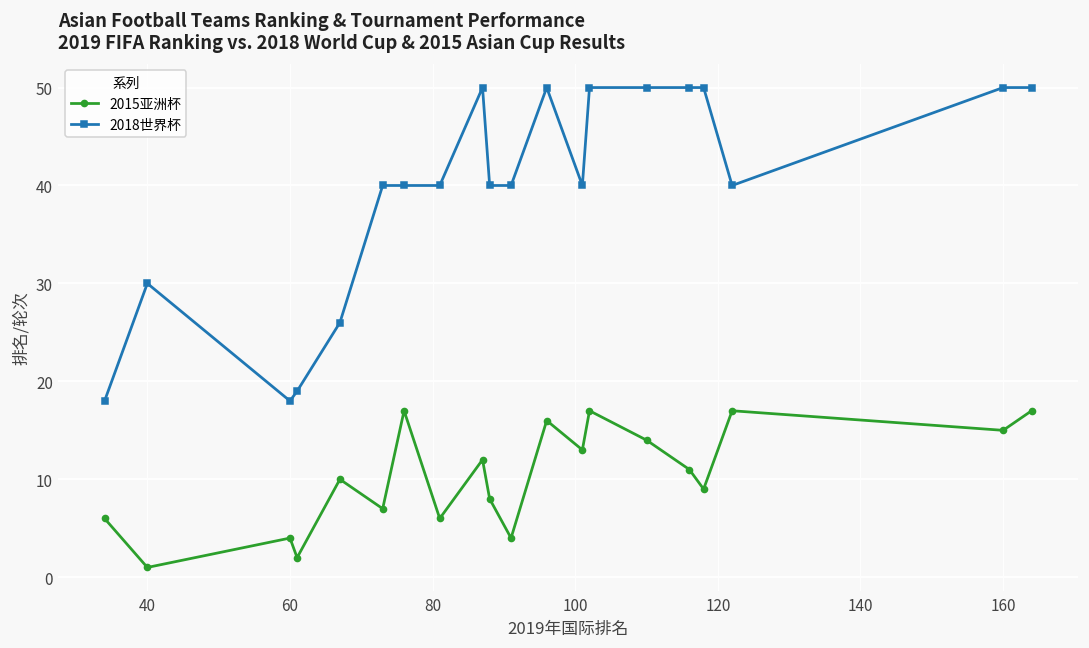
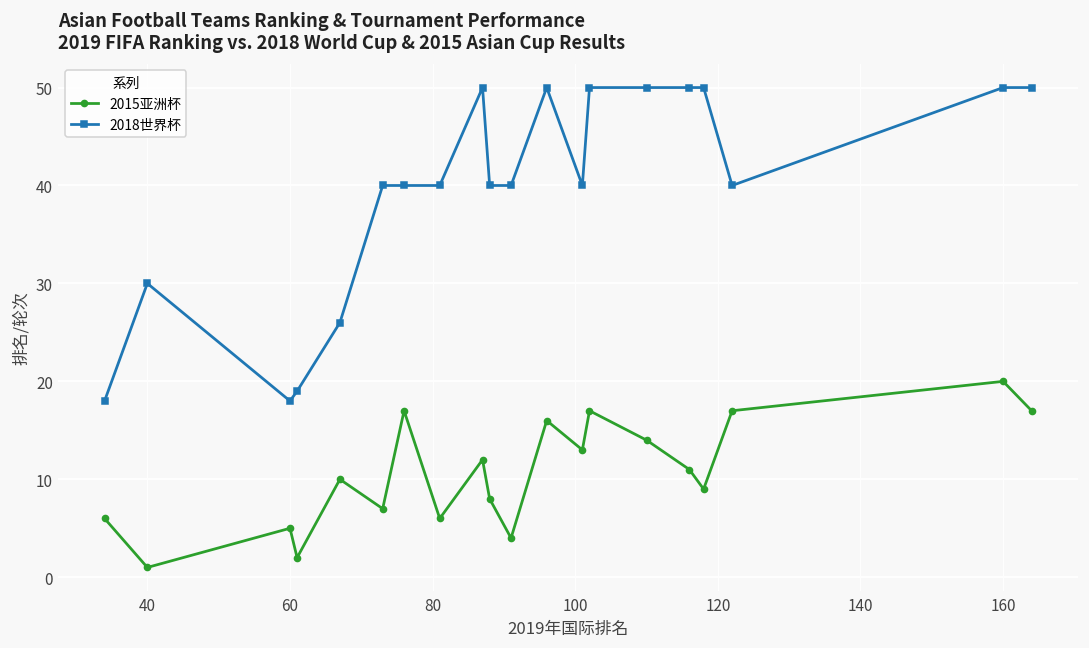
2015亚洲杯, 60: 4 -> 5
2015亚洲杯, 160: 15 -> 20
